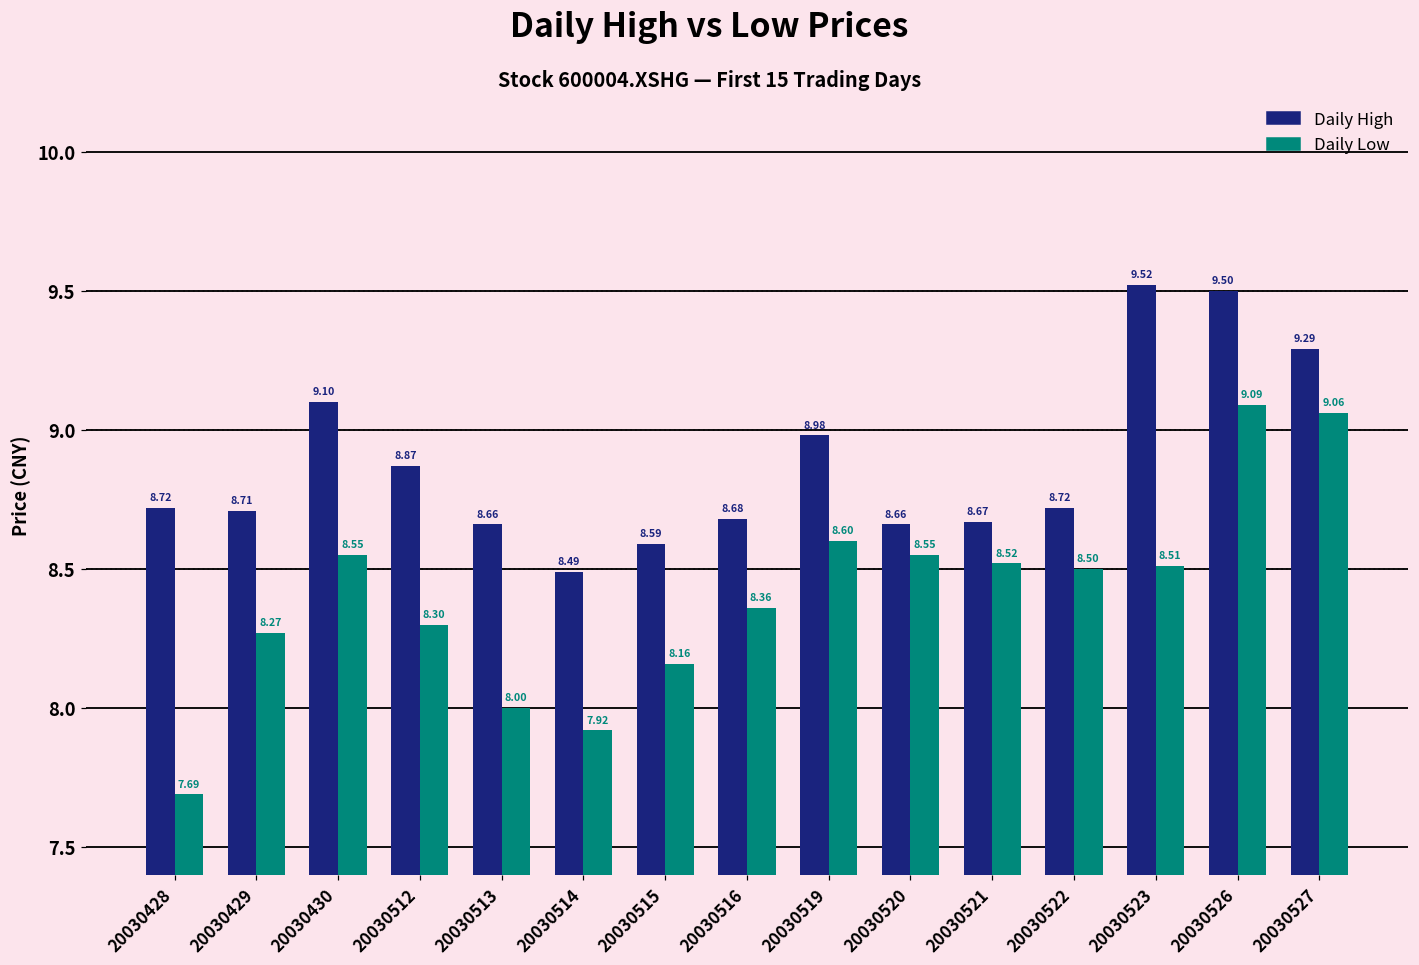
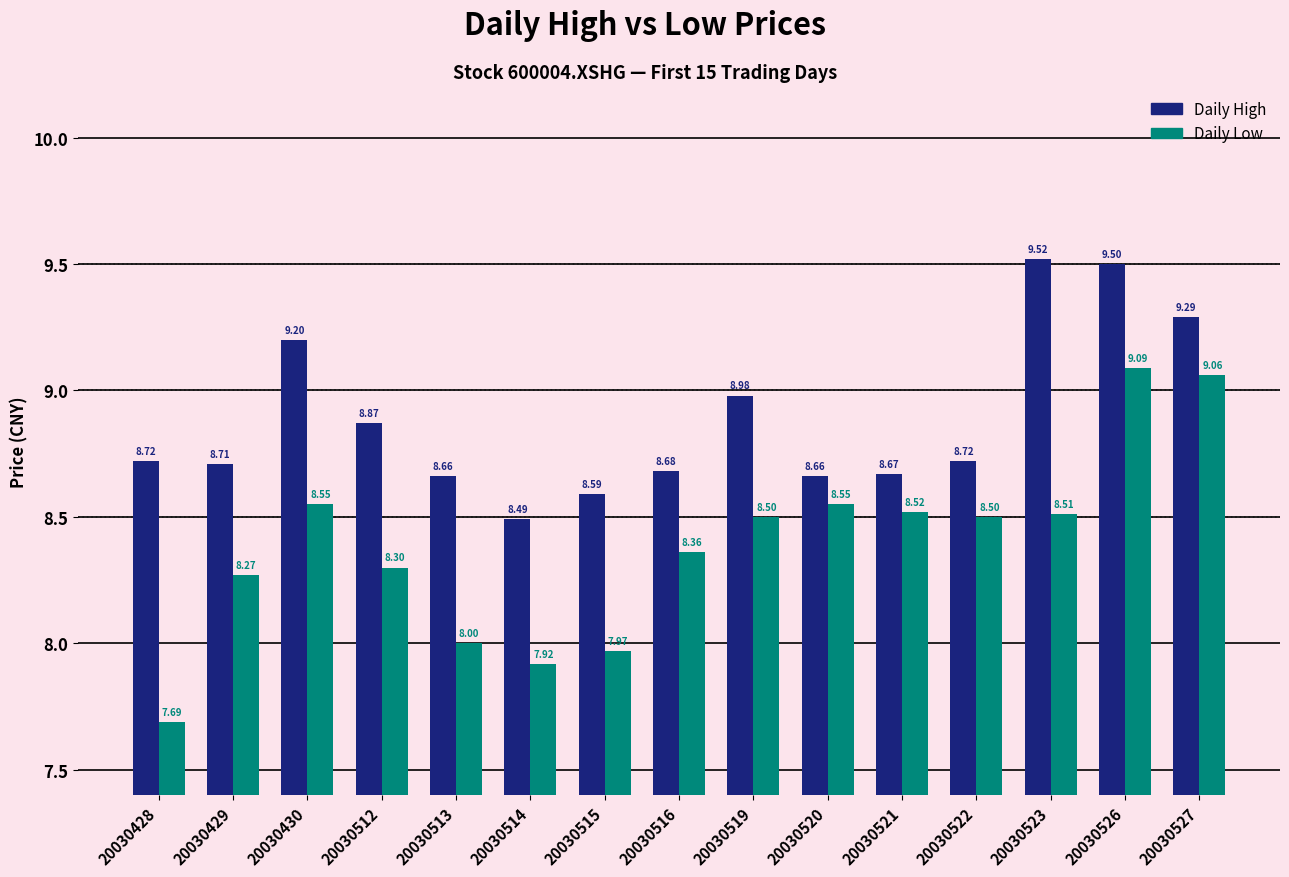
Daily High, 20030430: 9.10 -> 9.20
Daily Low, 20030515: 8.16 -> 7.97
Daily Low, 20030519: 8.60 -> 8.50
